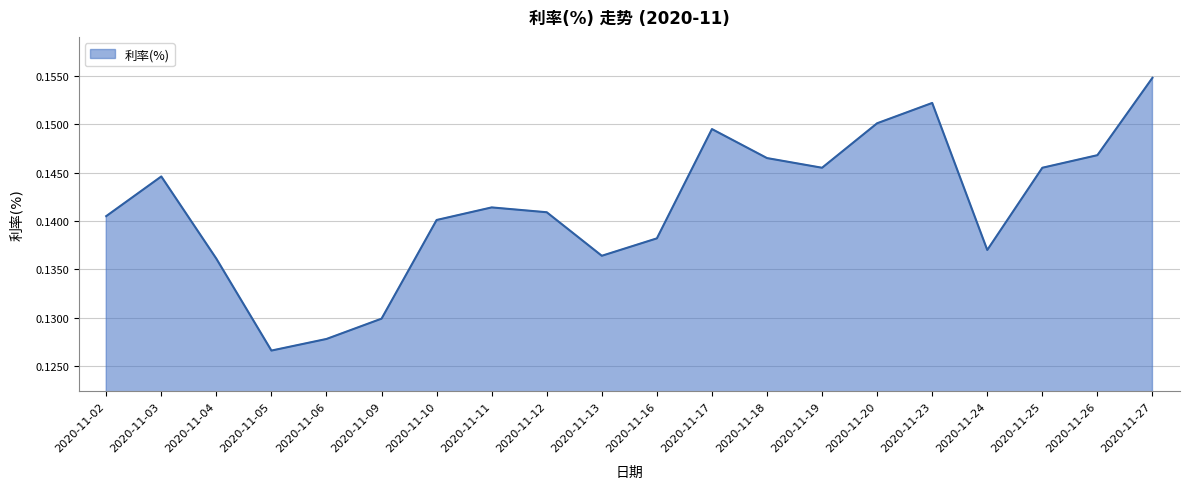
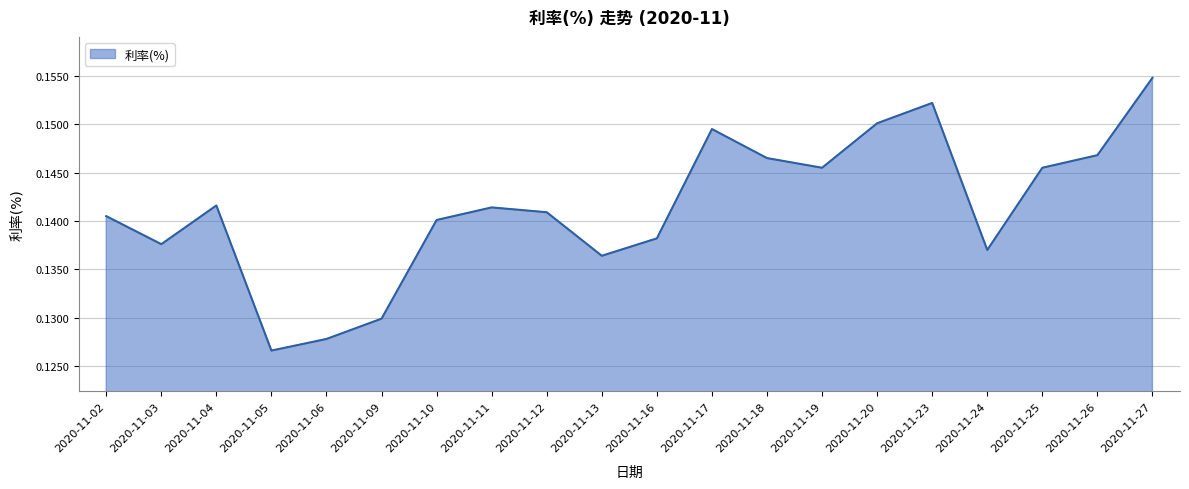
2020-11-03: 0.145 -> 0.138
2020-11-04: 0.136 -> 0.142
